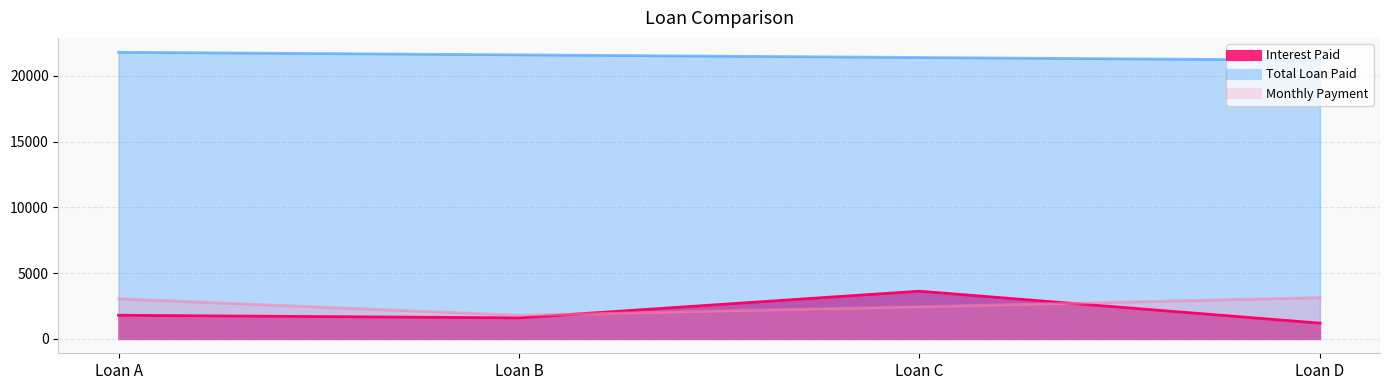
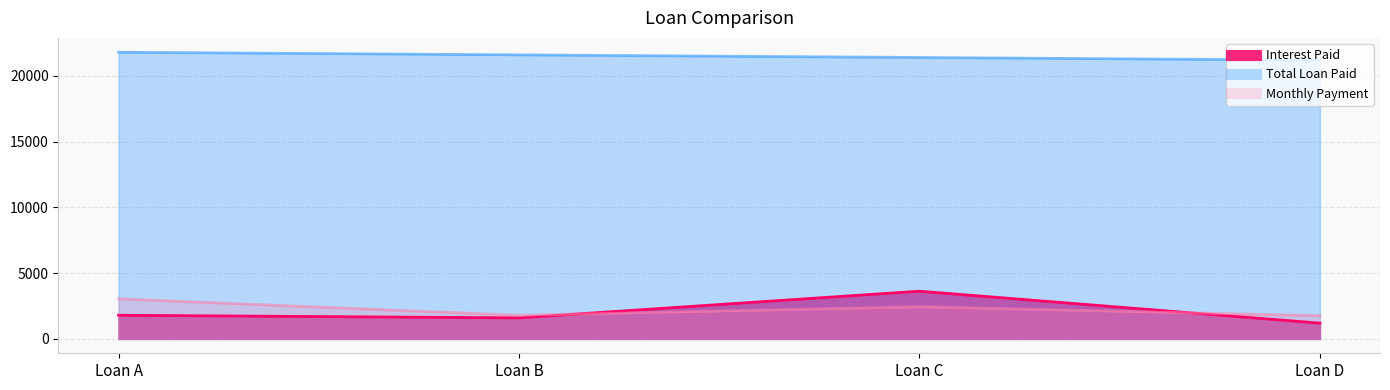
Monthly Payment, Loan D: 3100 -> 1800
